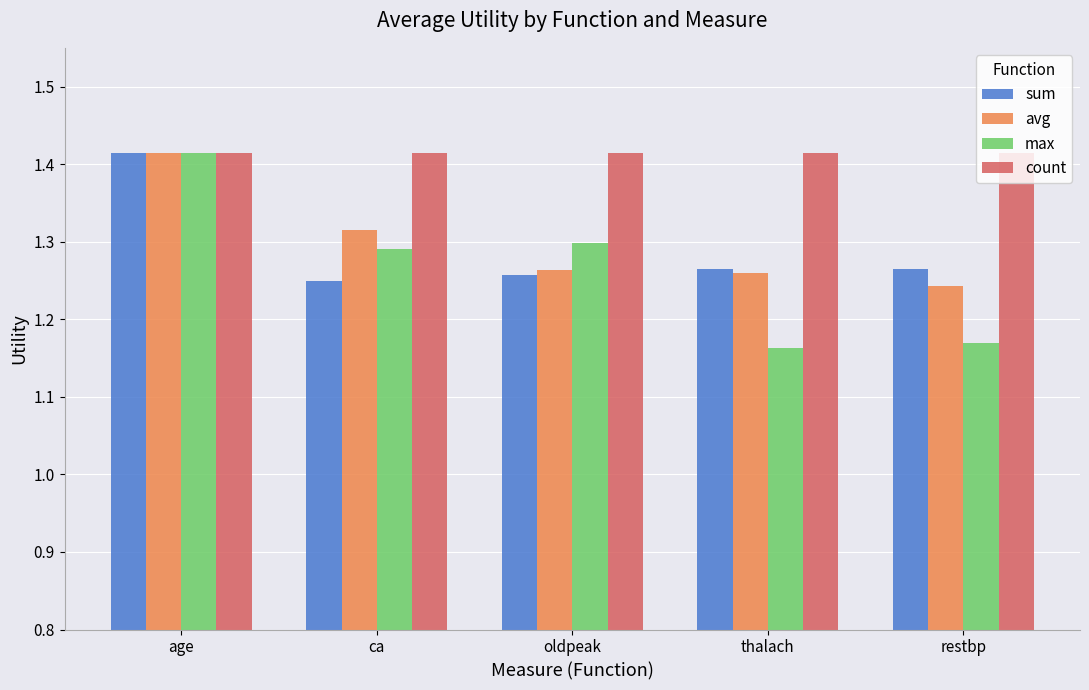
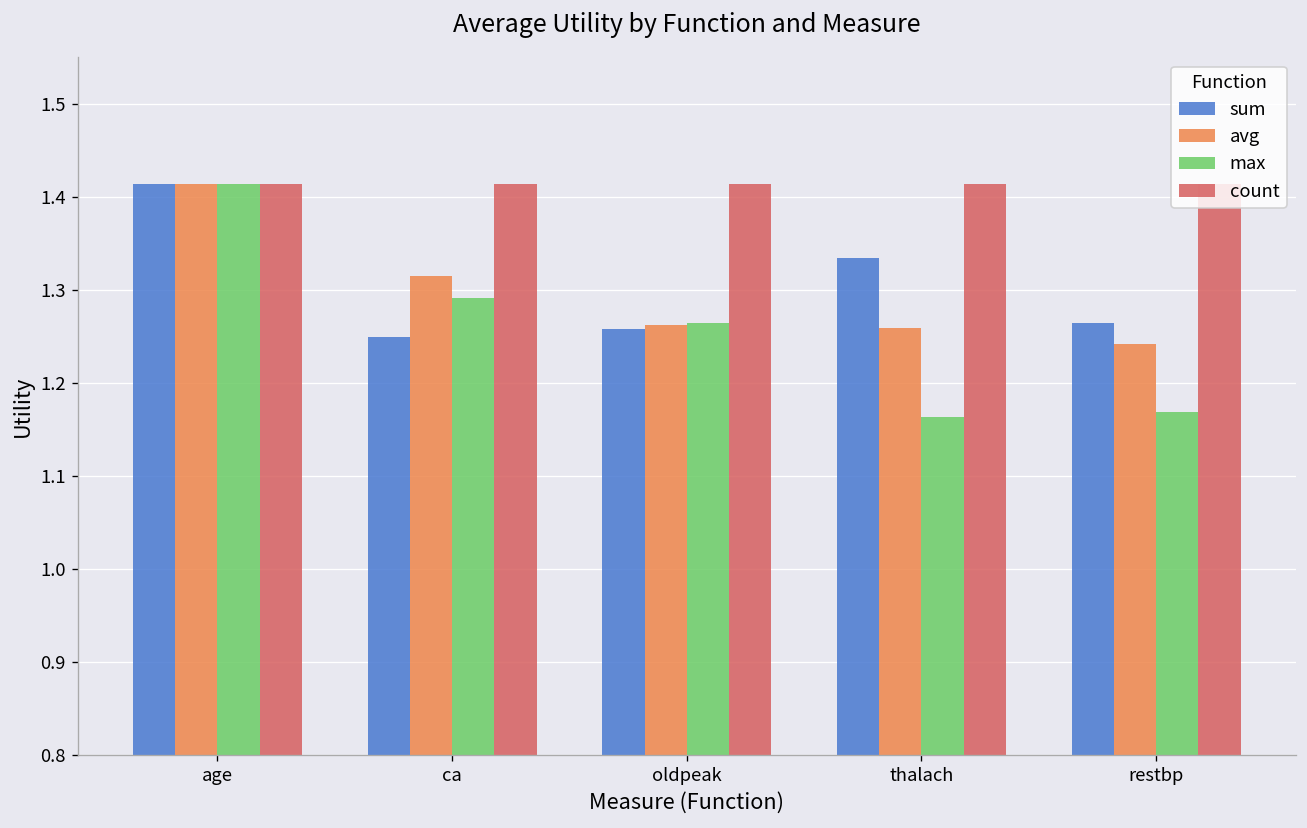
max, oldpeak: 1.30 -> 1.26
sum, thalach: 1.26 -> 1.33
